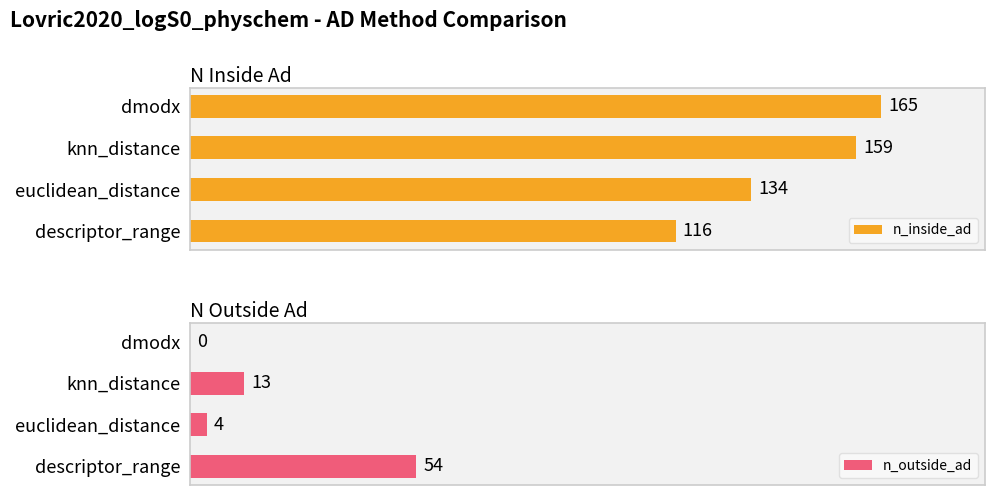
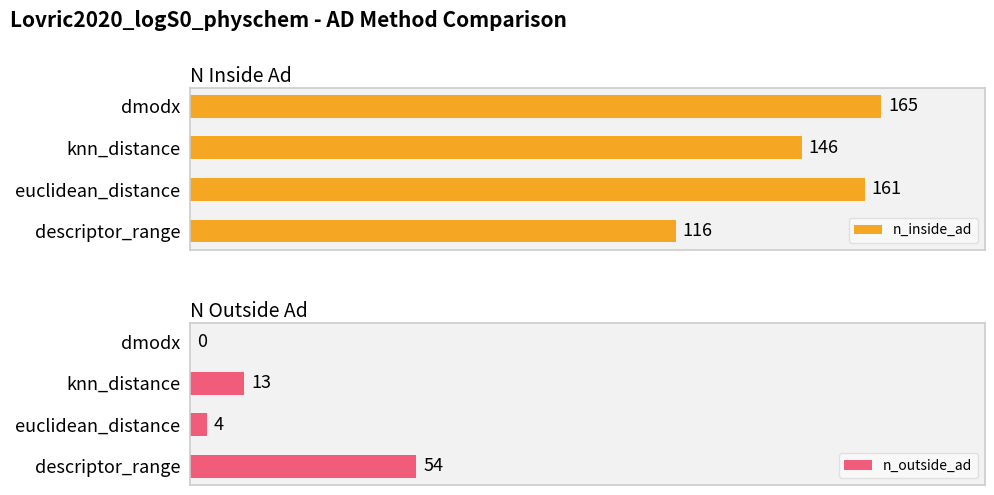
N Inside Ad, knn_distance: 159 -> 146
N Inside Ad, euclidean_distance: 134 -> 161
